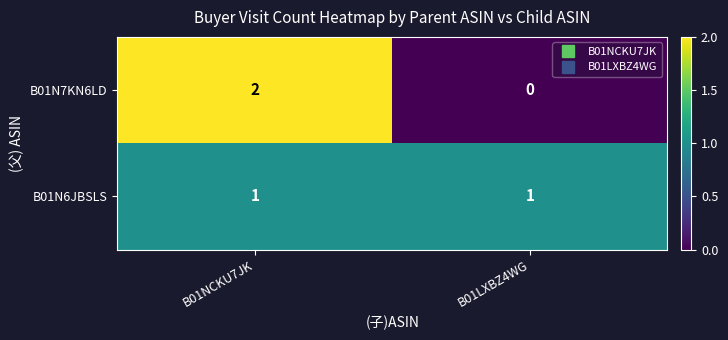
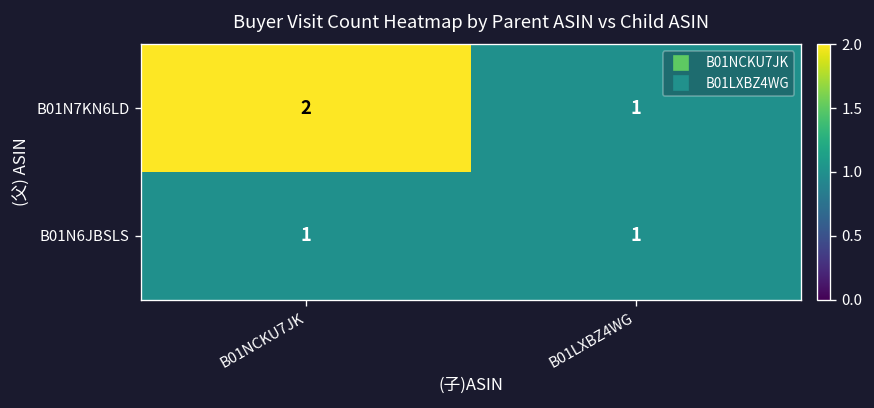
B01N7KN6LD, B01LXBZ4WG: 0 -> 1
